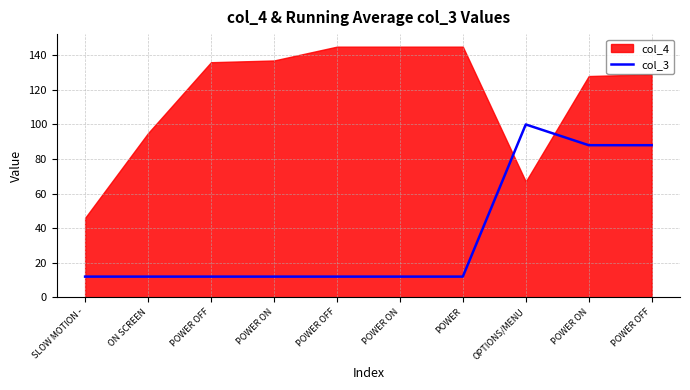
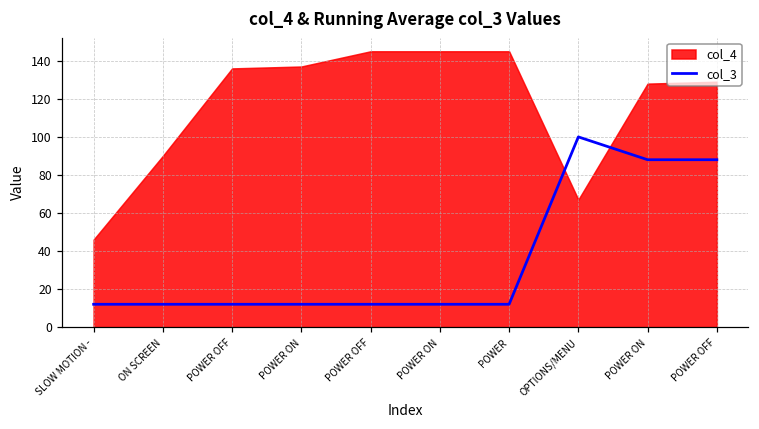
col_4, ON SCREEN: 95 -> 90
